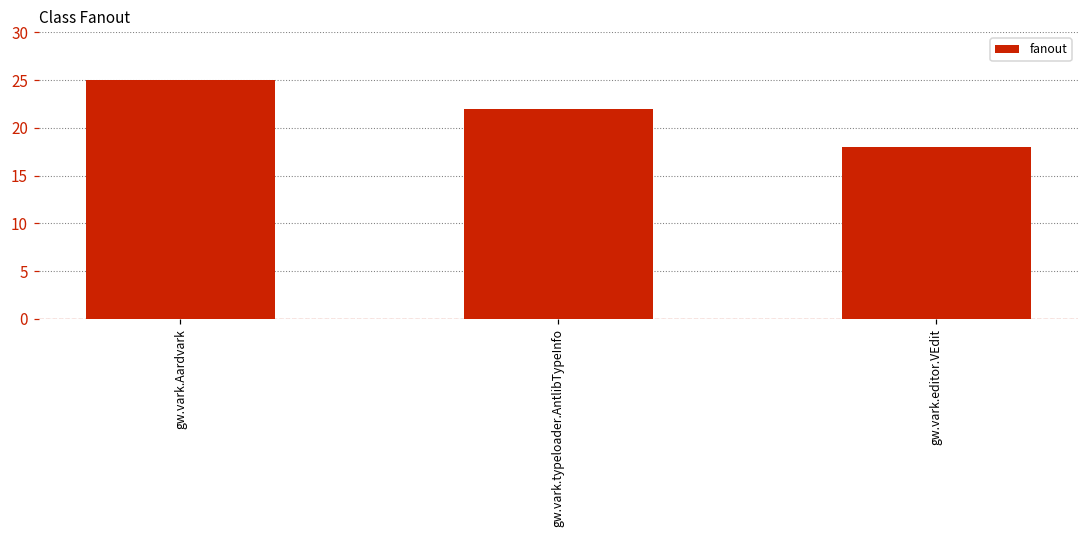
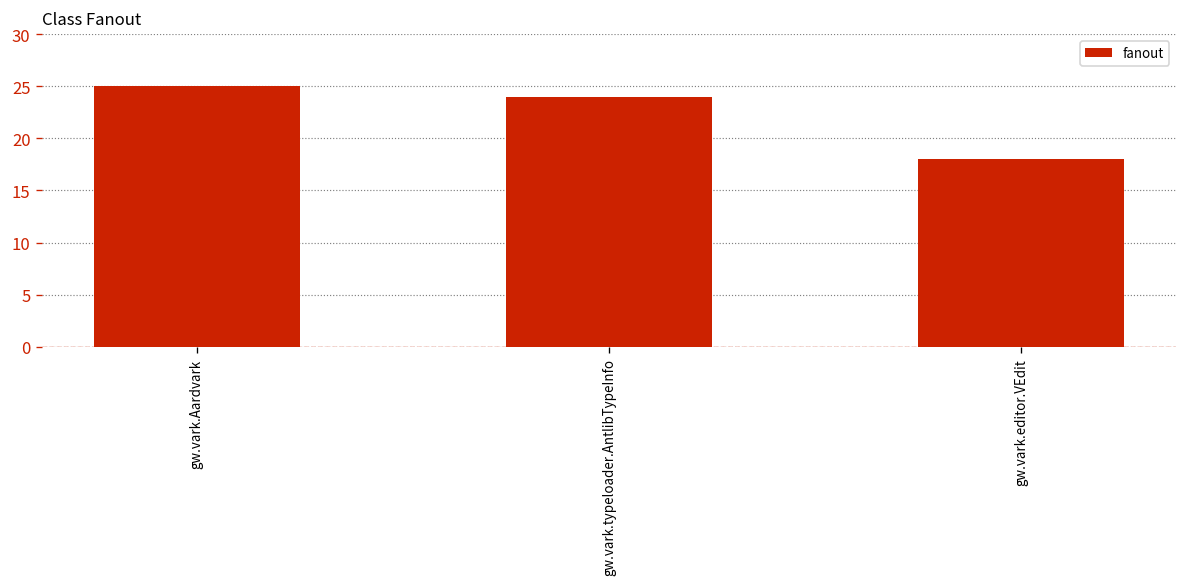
gw.vark.typeloader.AntlibTypeInfo: 22 -> 24
